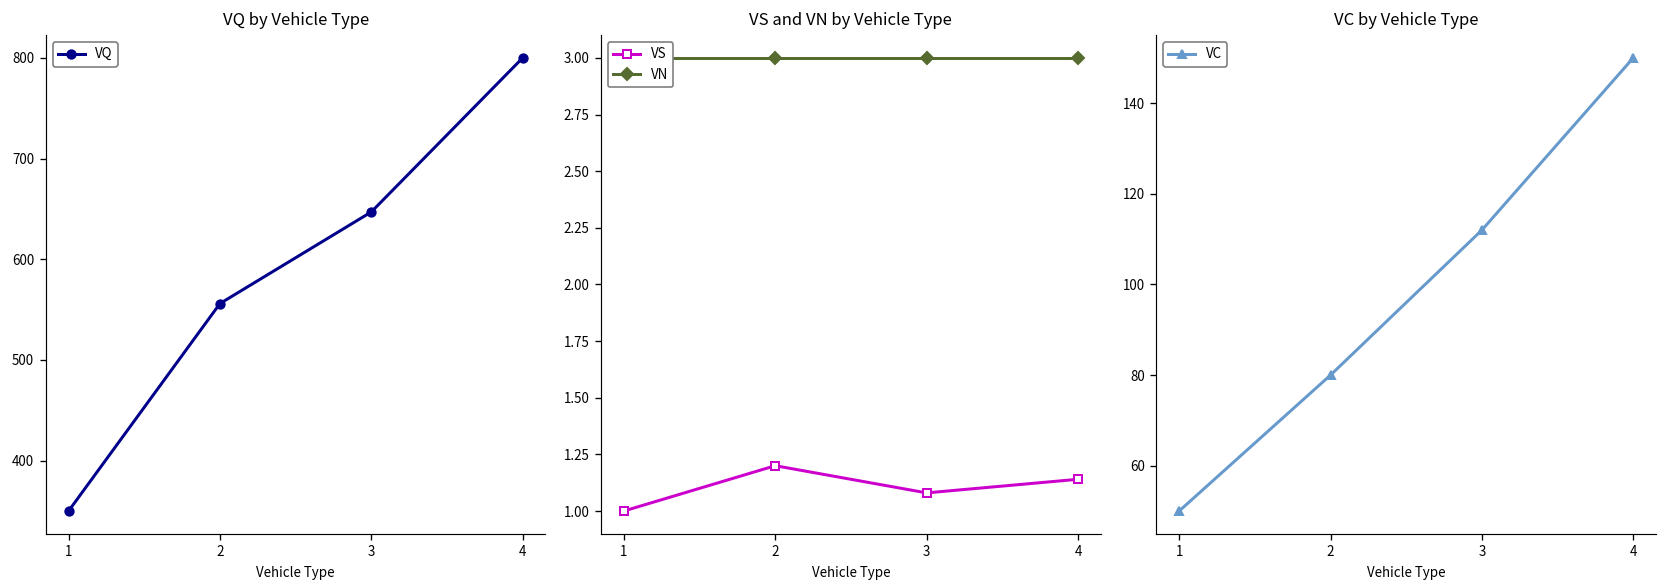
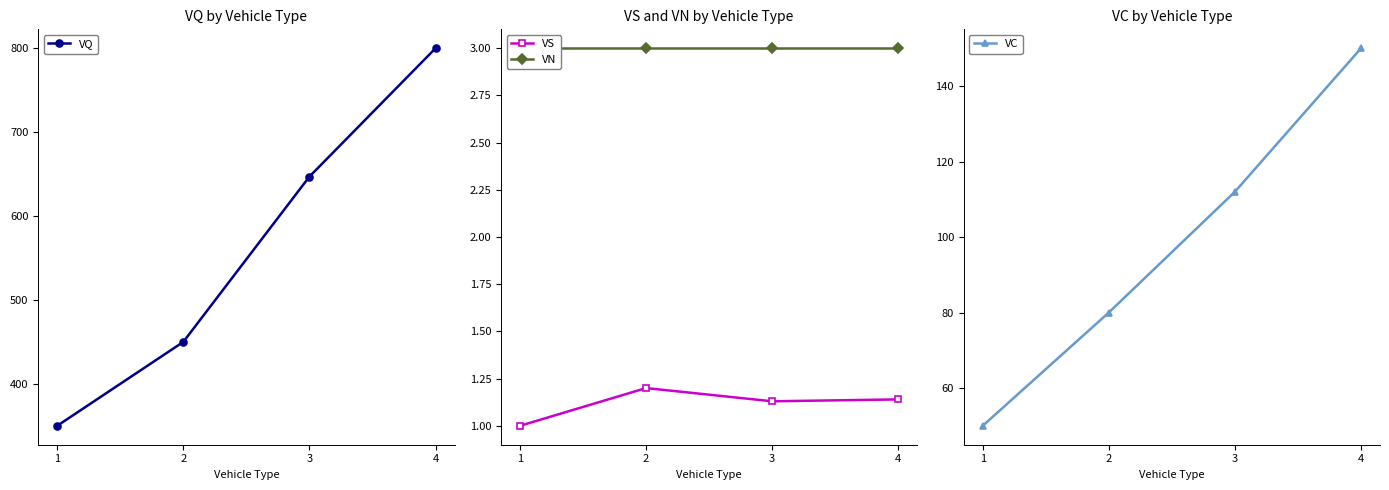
VQ by Vehicle Type, 2: 560 -> 450
VS and VN by Vehicle Type, VS, 3: 1.08 -> 1.13
